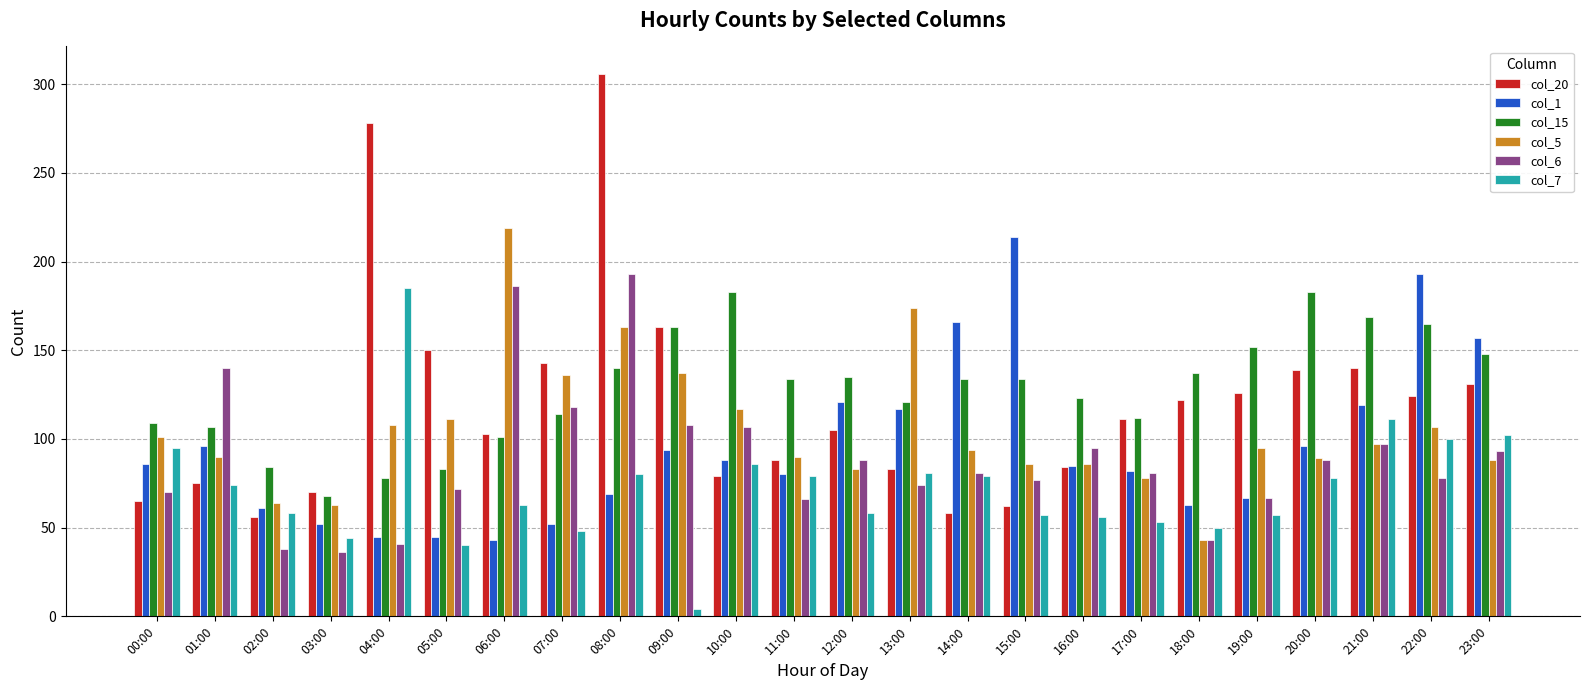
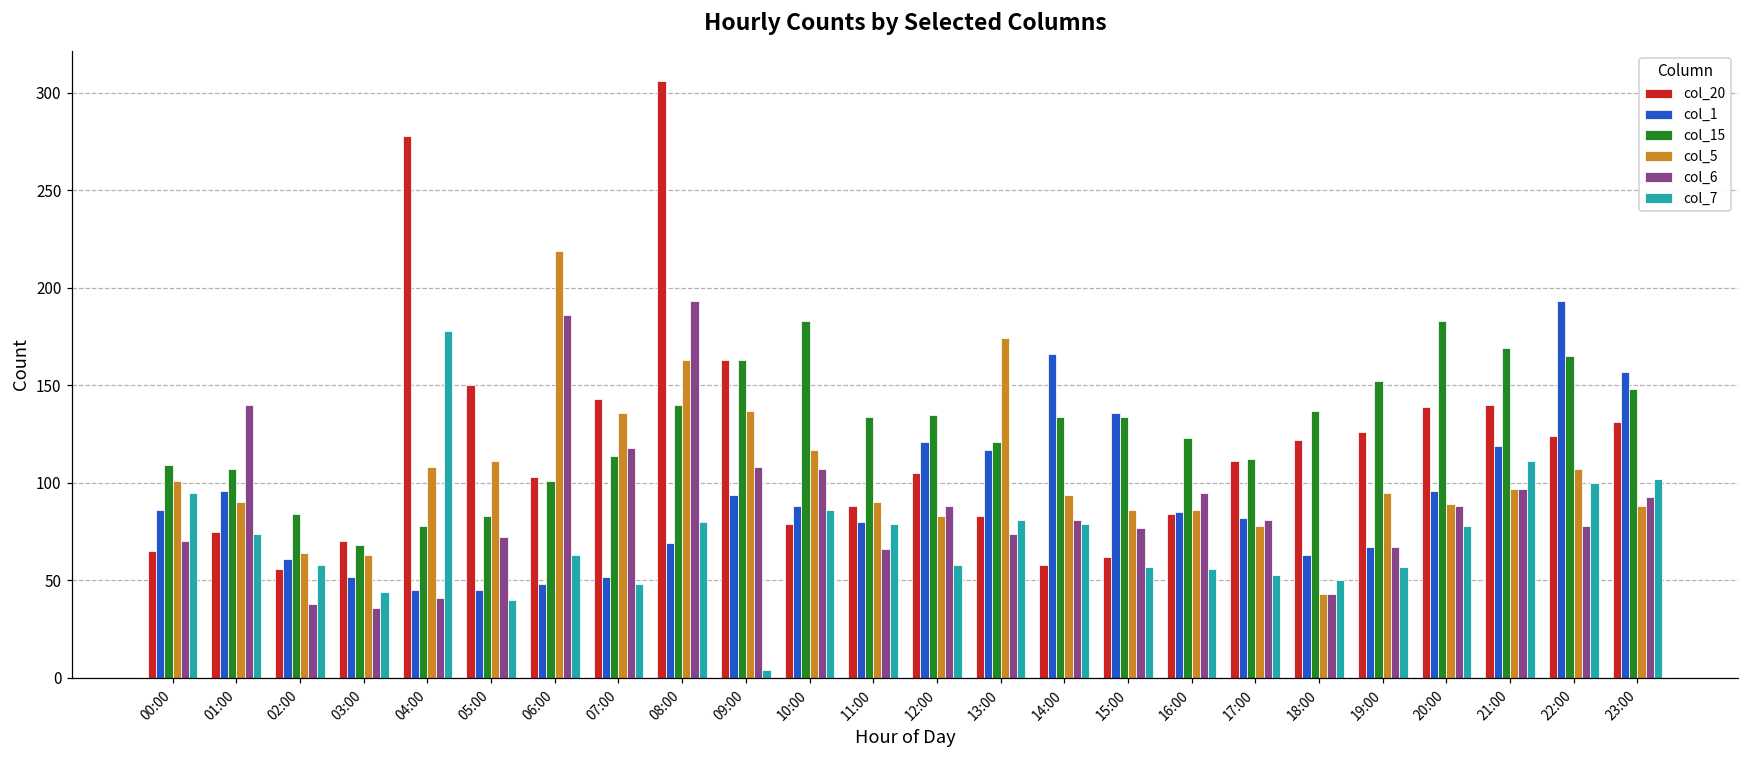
col_7, 04:00: 185 -> 178
col_1, 06:00: 43 -> 48
col_1, 15:00: 214 -> 136
